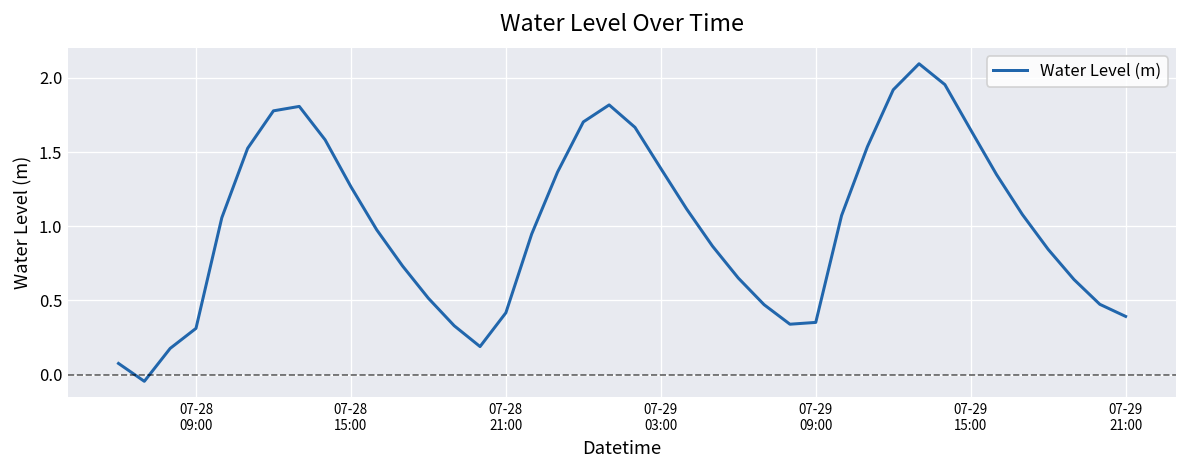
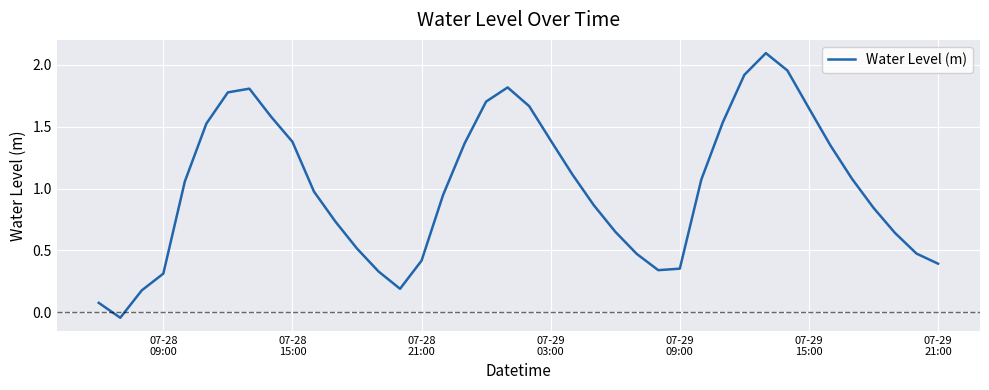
07-28 15:00: 1.27 -> 1.38
